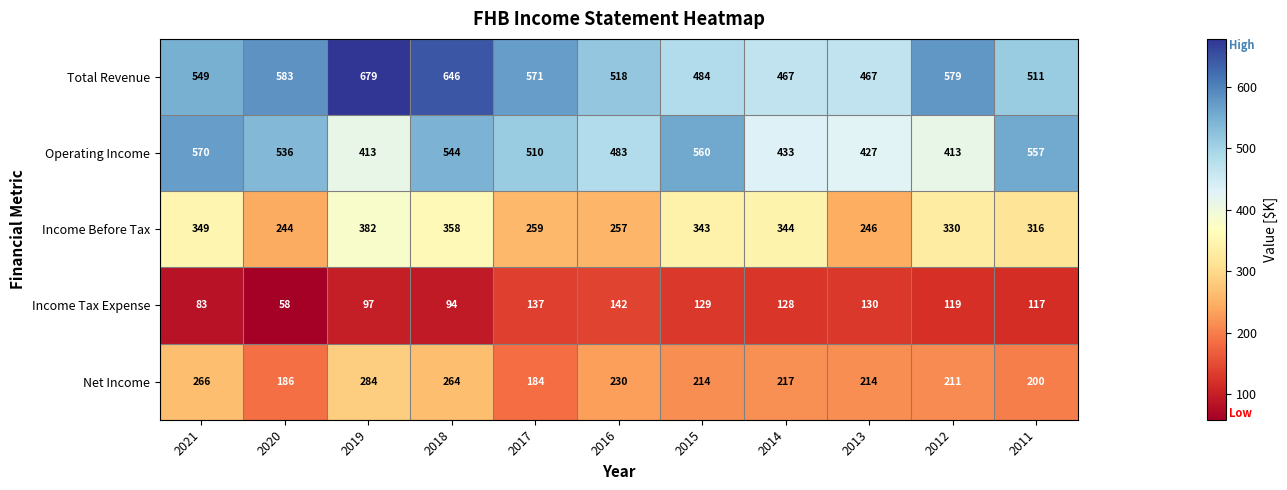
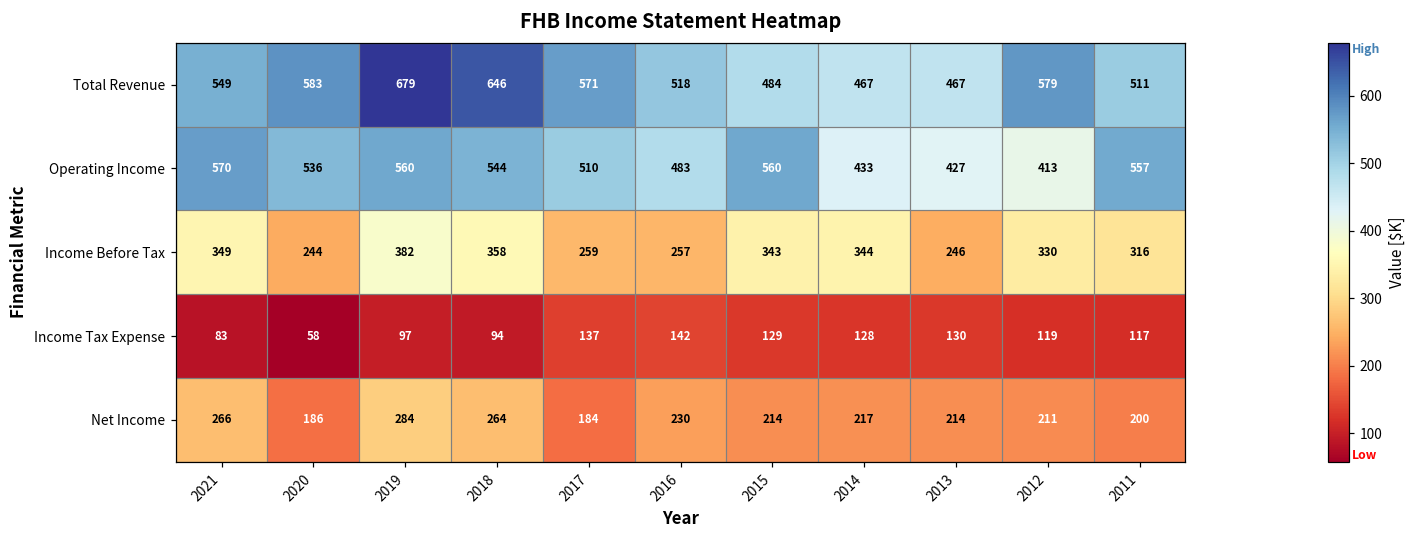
Operating Income, 2019: 413 -> 560
